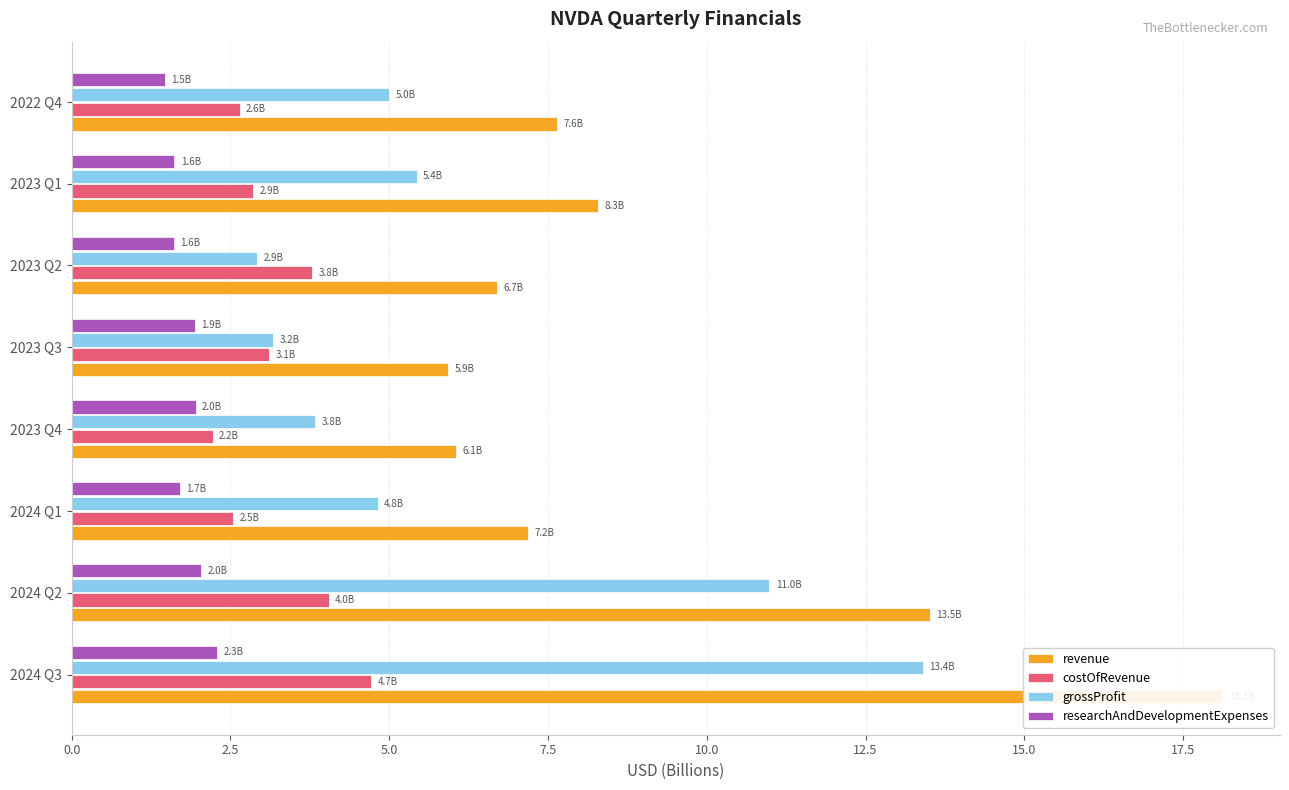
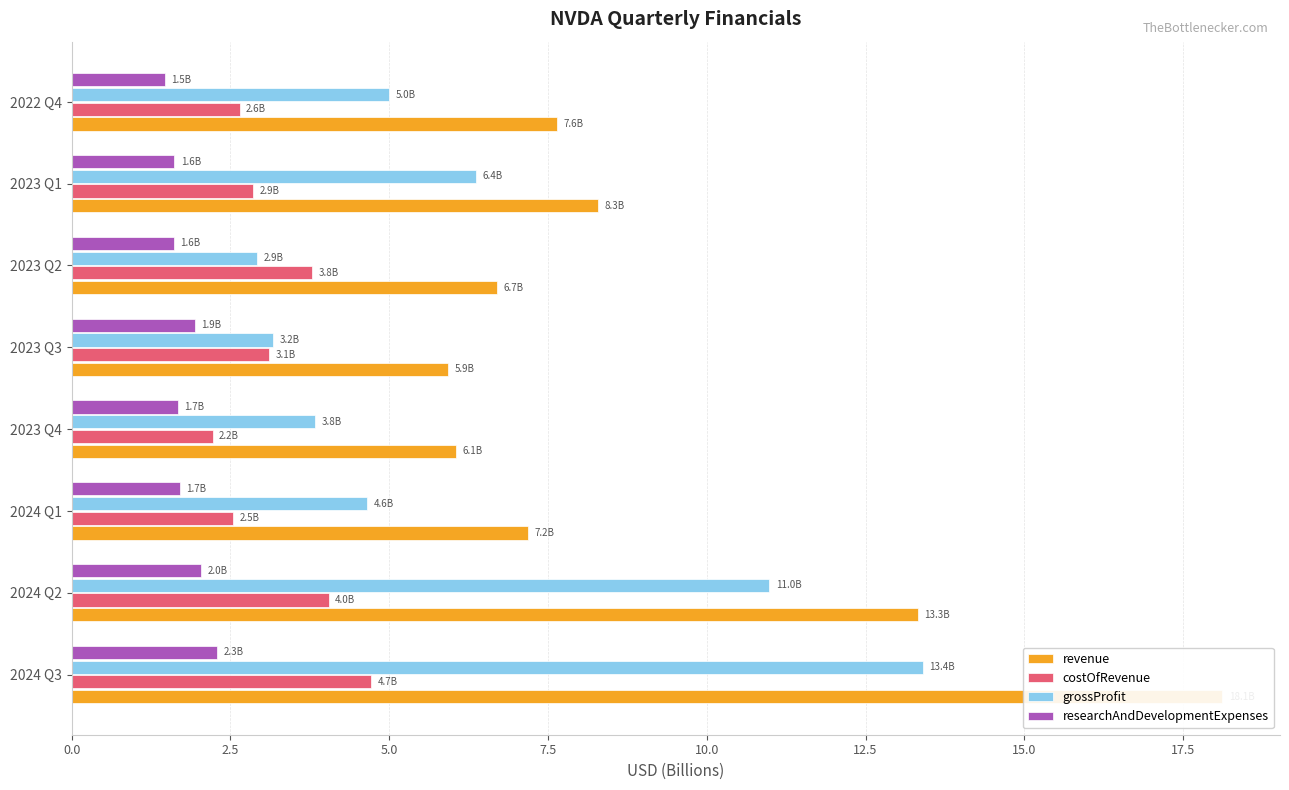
grossProfit, 2023 Q1: 5.4B -> 6.4B
researchAndDevelopmentExpenses, 2023 Q4: 2.0B -> 1.7B
grossProfit, 2024 Q1: 4.8B -> 4.6B
revenue, 2024 Q2: 13.5B -> 13.3B
